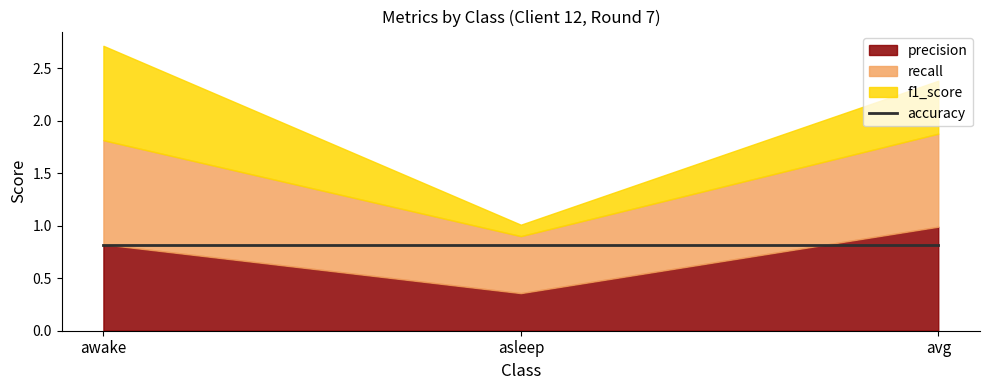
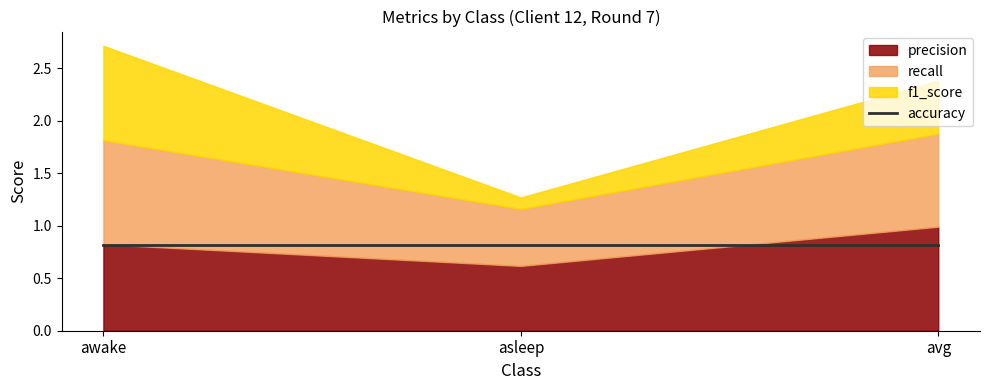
precision, asleep: 0.36 -> 0.62
